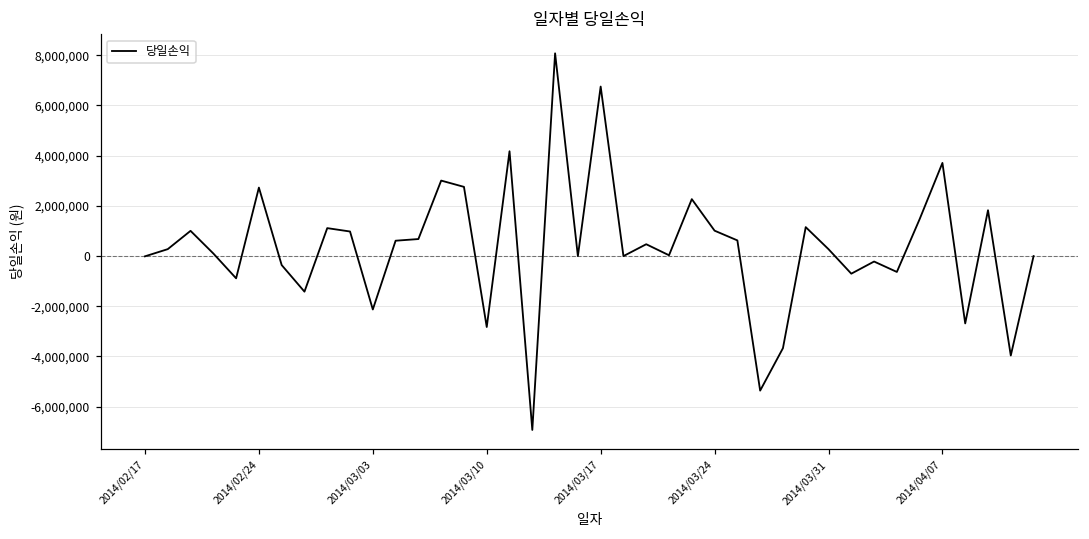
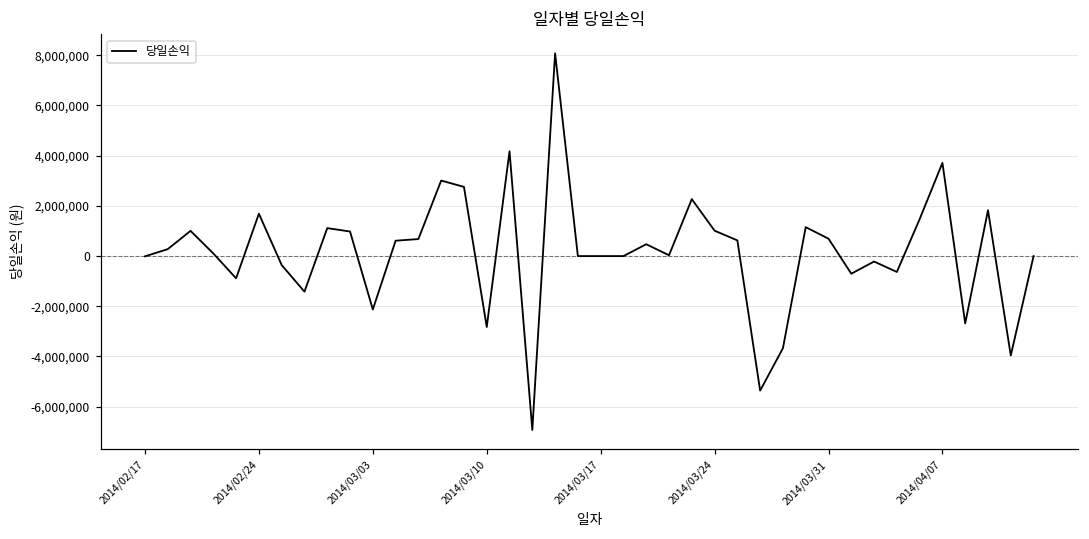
2014/02/24: 2,700,000 -> 1,700,000
2014/03/17: 6,800,000 -> 0
2014/03/31: 300,000 -> 700,000
